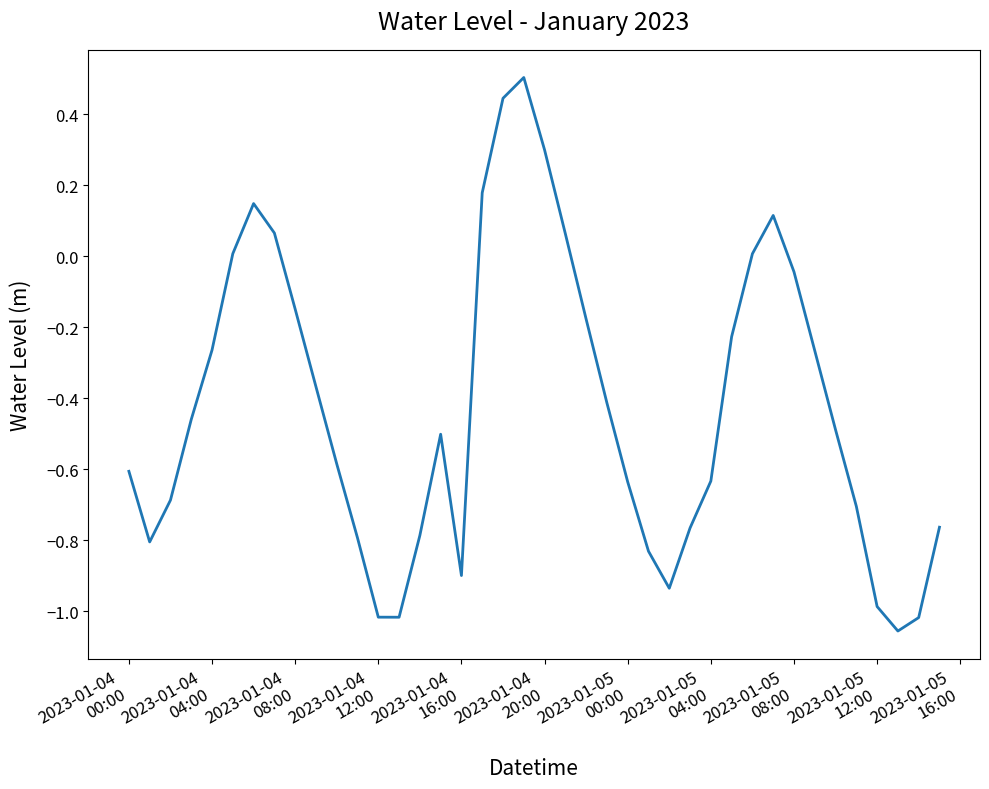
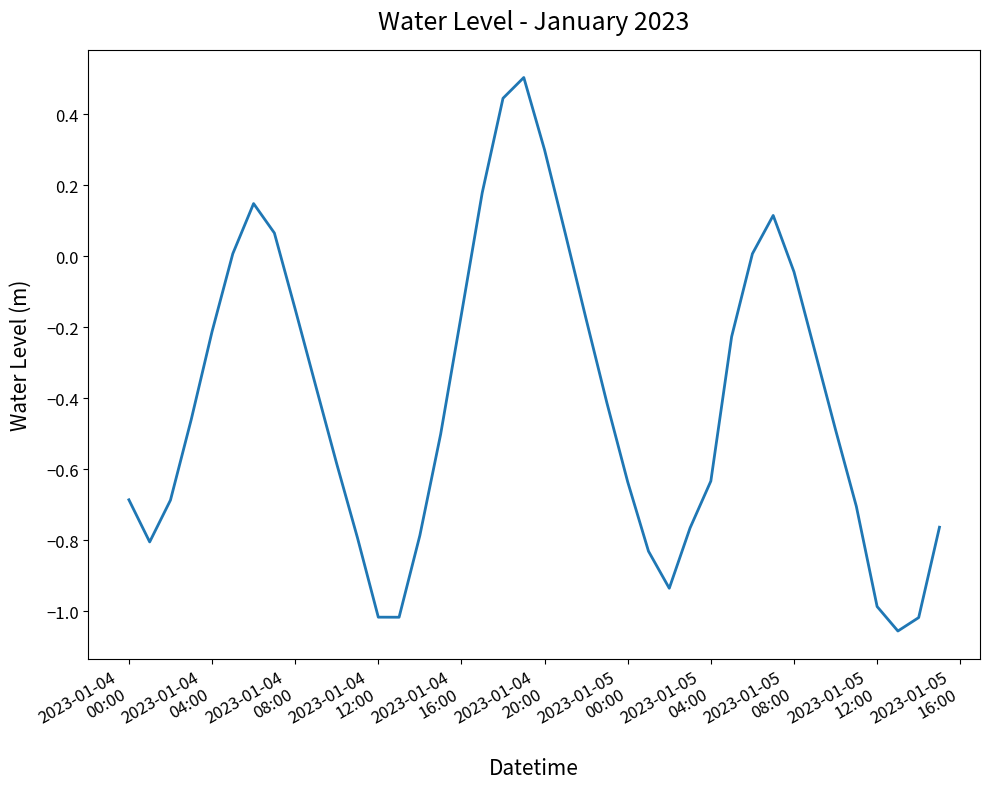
2023-01-04 00:00: -0.61 -> -0.69
2023-01-04 04:00: -0.26 -> -0.21
2023-01-04 16:00: -0.90 -> -0.16
